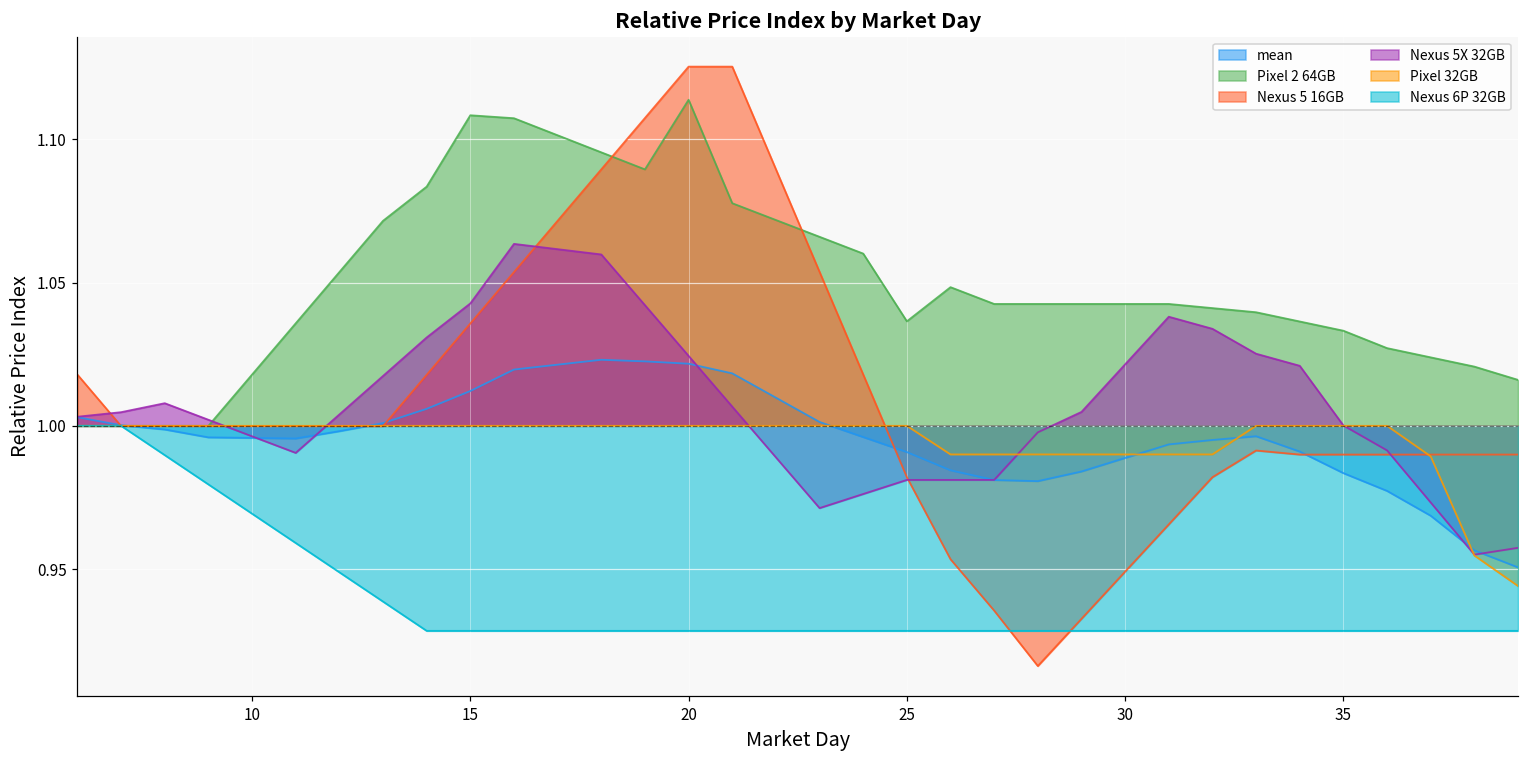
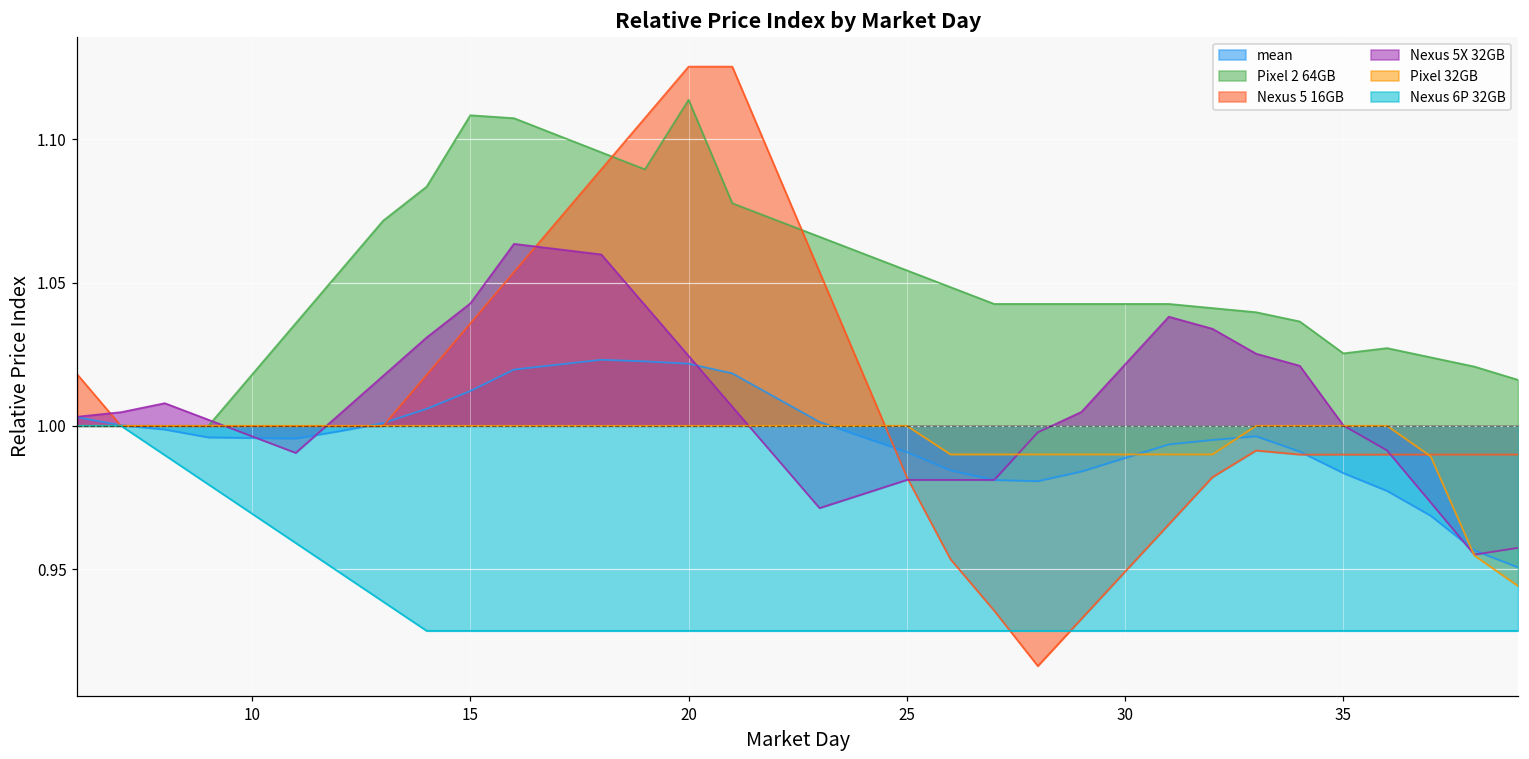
Pixel 2 64GB, 25: 1.036 -> 1.054
Pixel 2 64GB, 35: 1.033 -> 1.025
